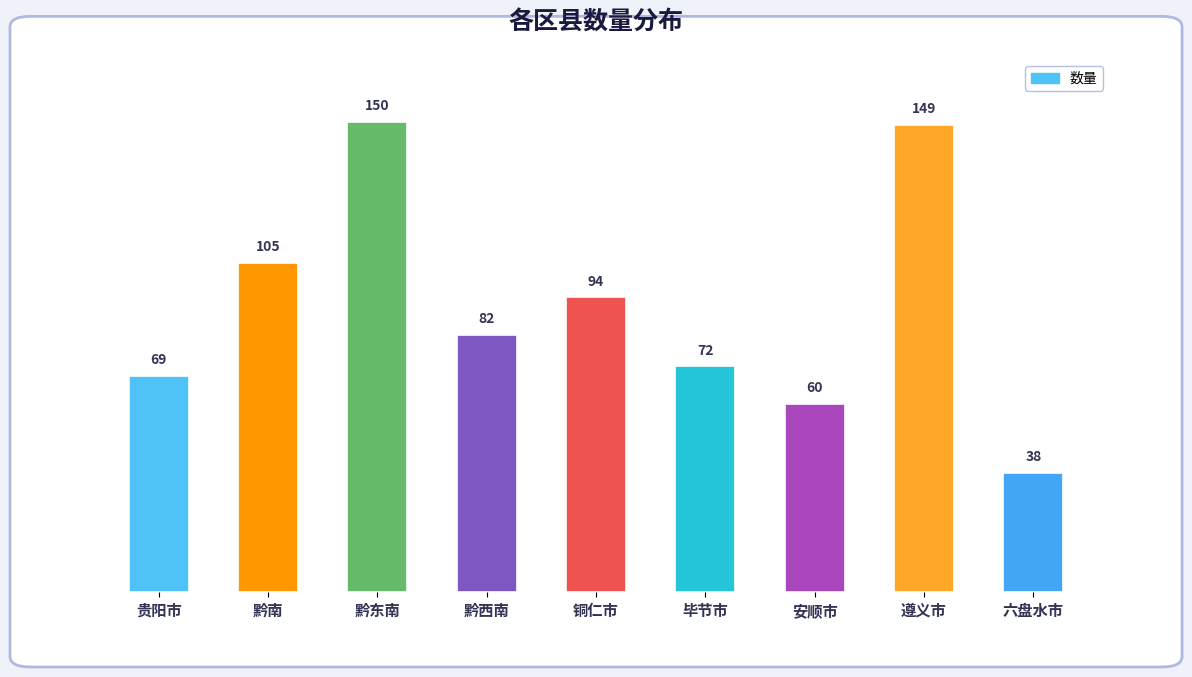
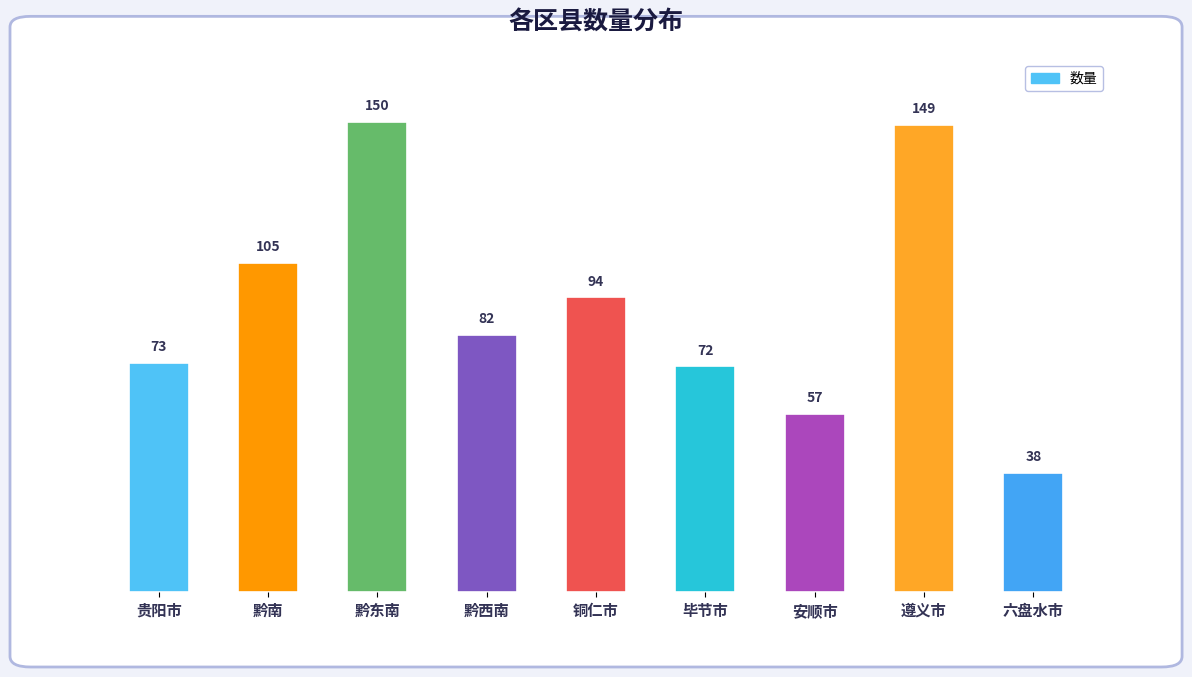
贵阳市: 69 -> 73
安顺市: 60 -> 57
